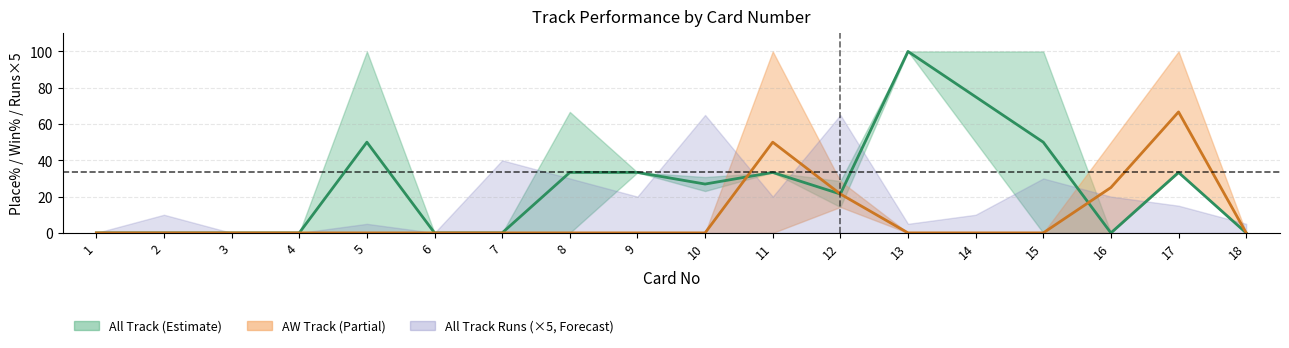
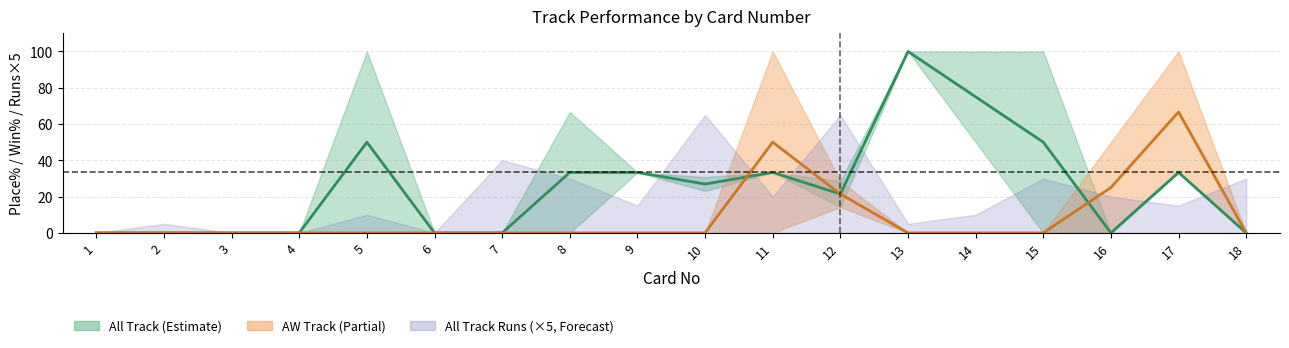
All Track Runs (×5, Forecast), 2: 10 -> 5
All Track Runs (×5, Forecast), 5: 5 -> 10
All Track Runs (×5, Forecast), 9: 20 -> 15
All Track Runs (×5, Forecast), 18: 5 -> 30
